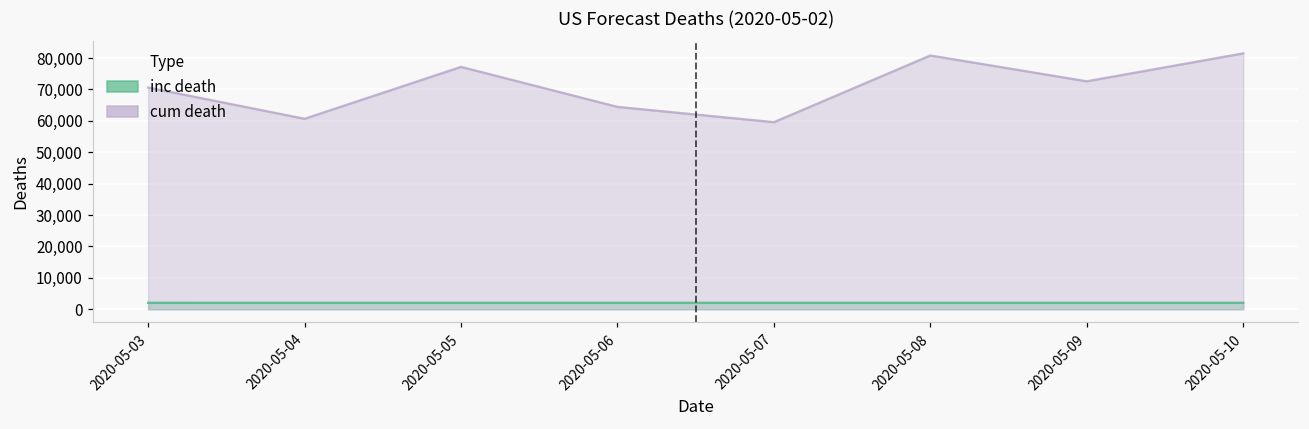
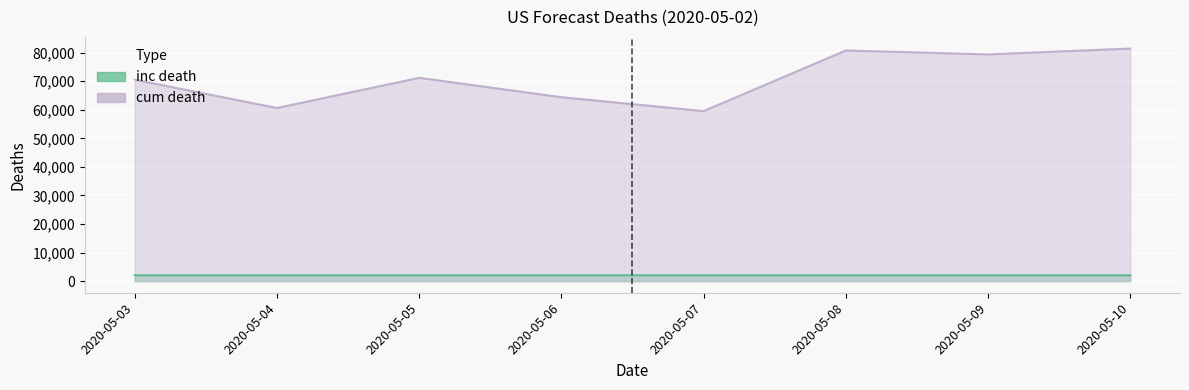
cum death, 2020-05-05: 77,000 -> 71,000
cum death, 2020-05-09: 73,000 -> 79,000
